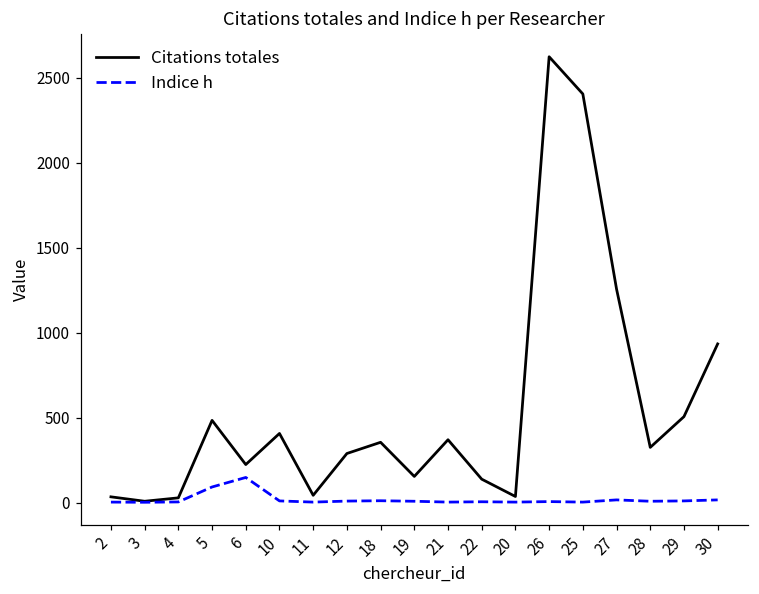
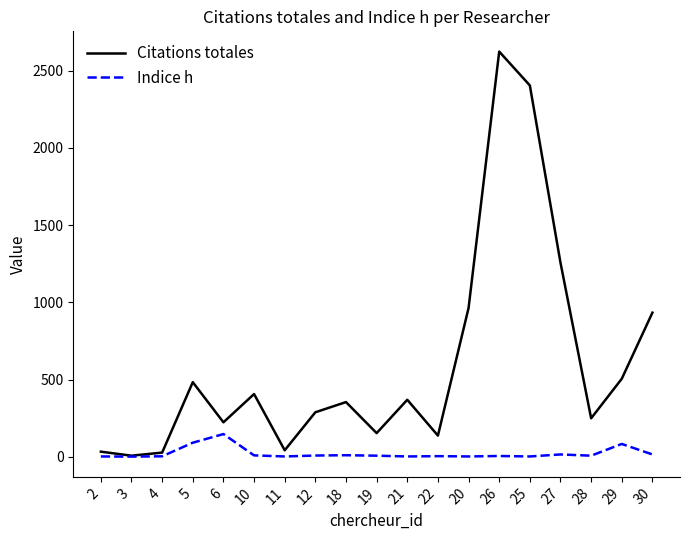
Citations totales, 20: 40 -> 960
Citations totales, 28: 330 -> 250
Indice h, 29: 10 -> 80
